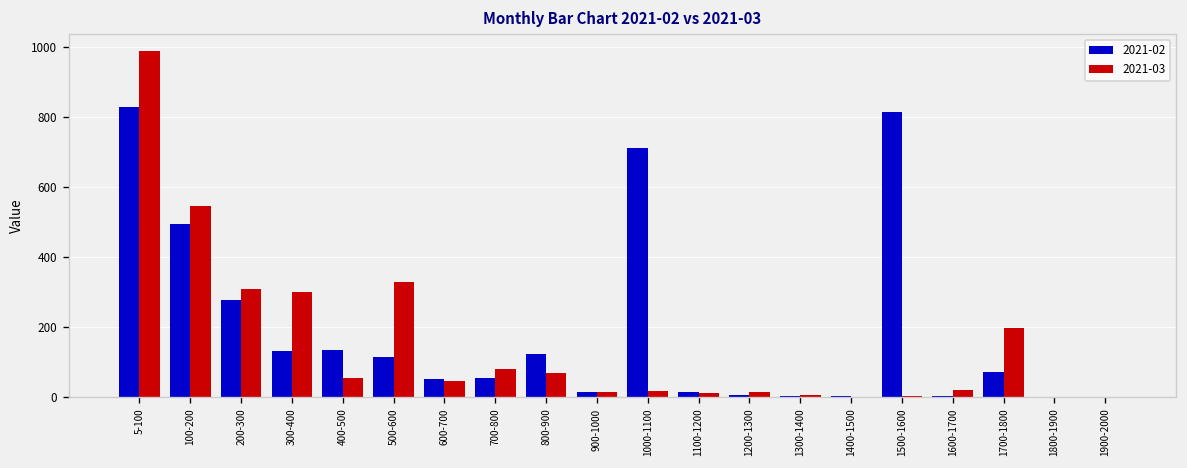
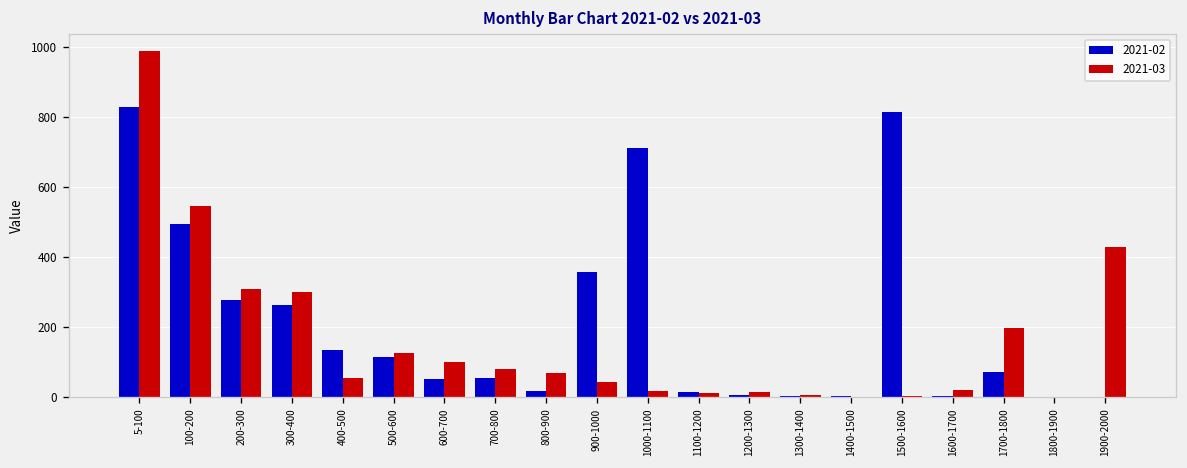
2021-02, 300-400: 130 -> 260
2021-03, 500-600: 330 -> 120
2021-03, 600-700: 40 -> 100
2021-02, 800-900: 120 -> 20
2021-02, 900-1000: 10 -> 360
2021-03, 900-1000: 10 -> 40
2021-03, 1900-2000: 0 -> 430
